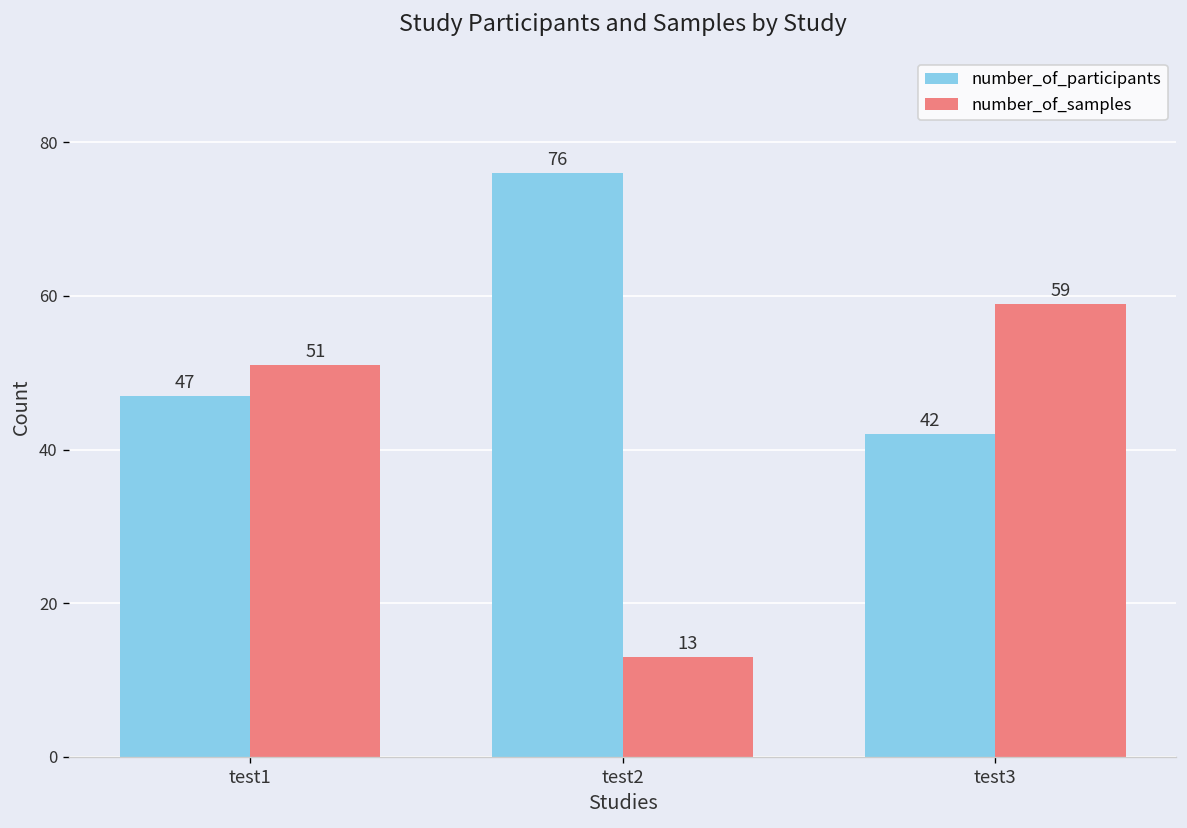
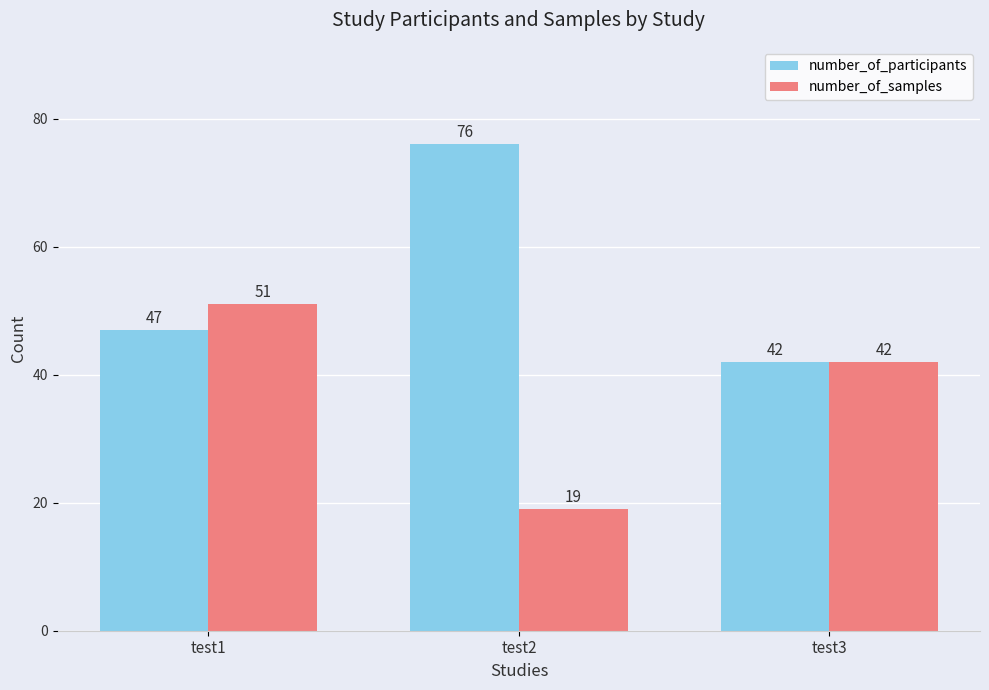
number_of_samples, test2: 13 -> 19
number_of_samples, test3: 59 -> 42
